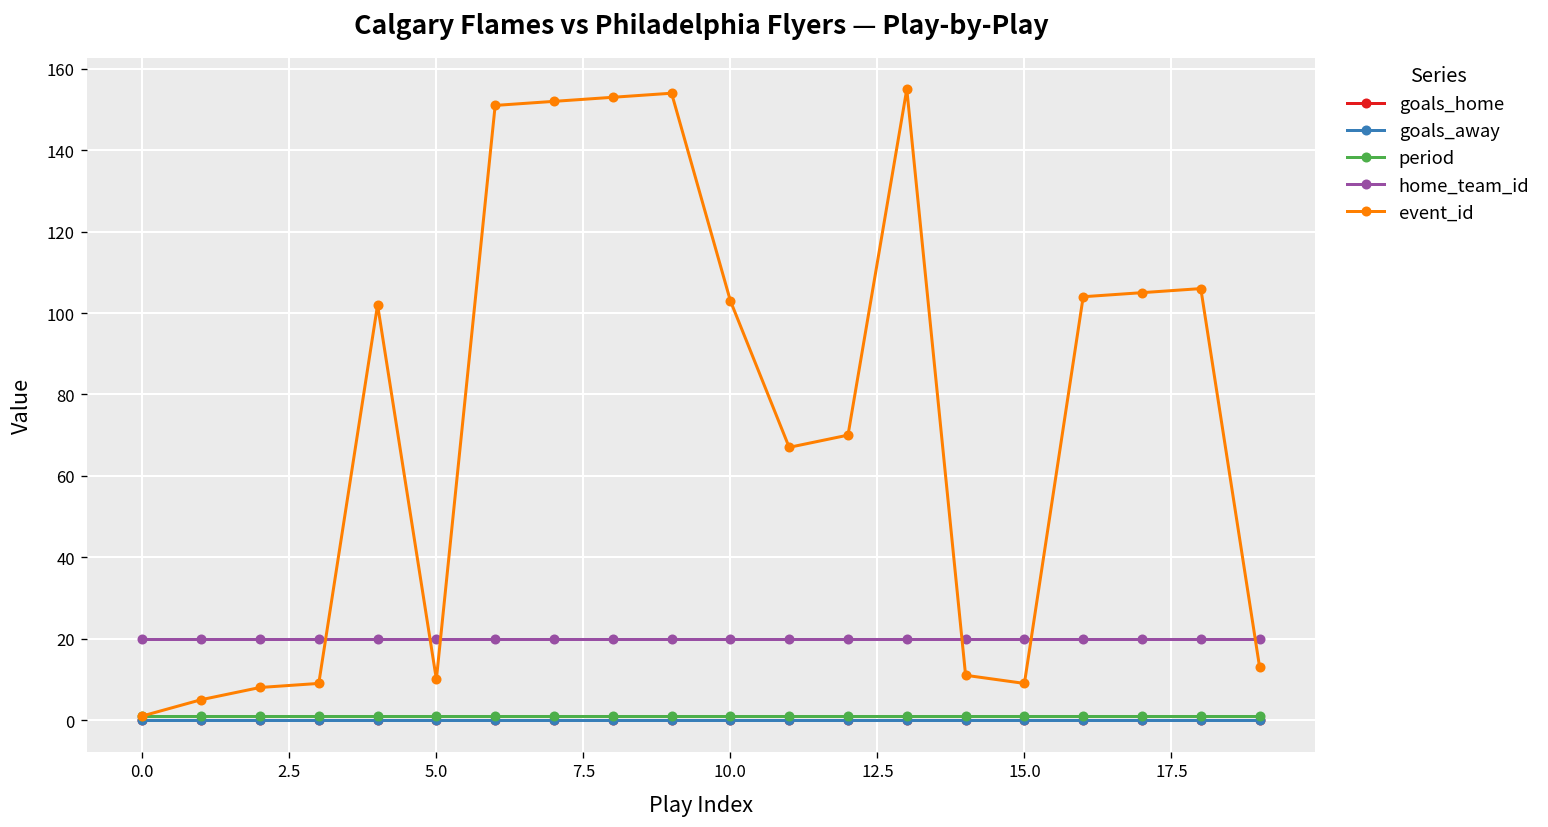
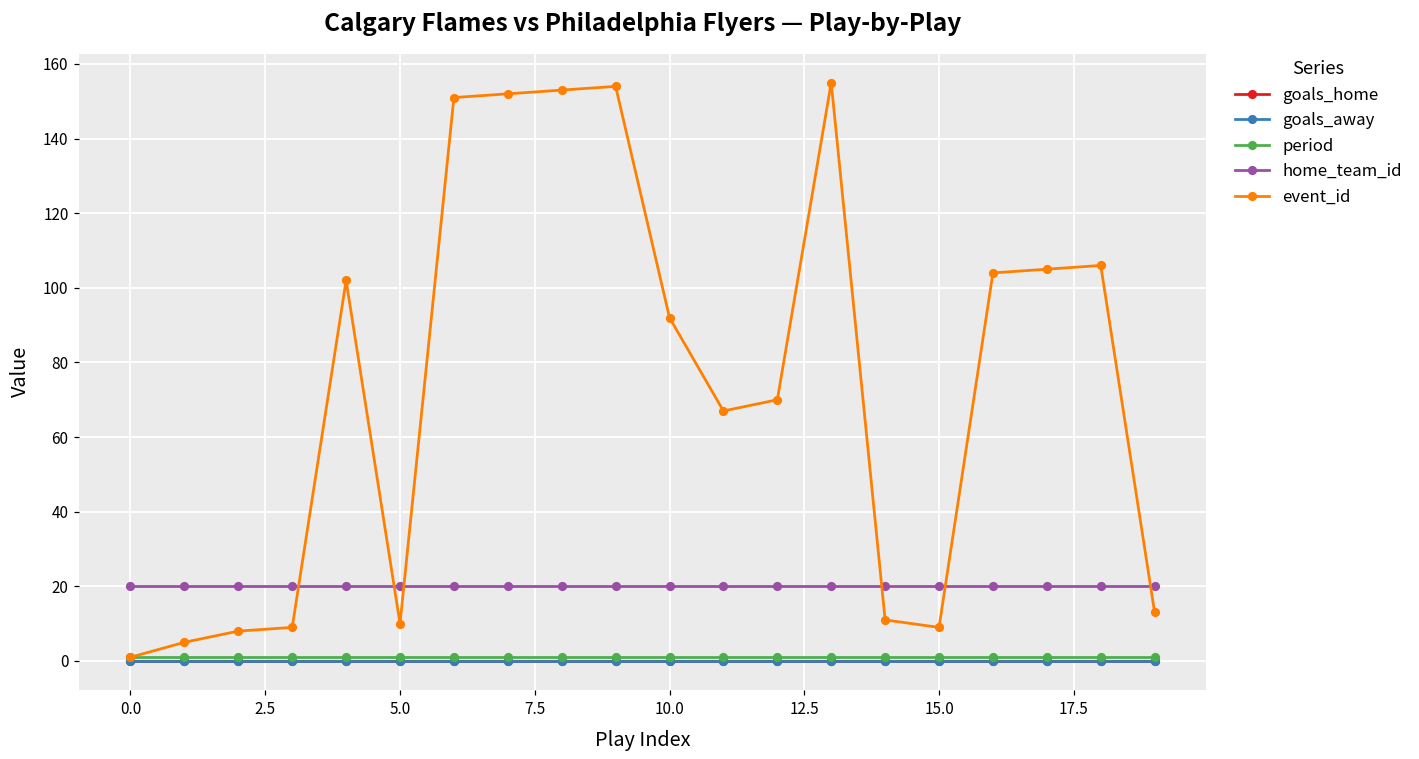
event_id, 10.0: 103 -> 92
